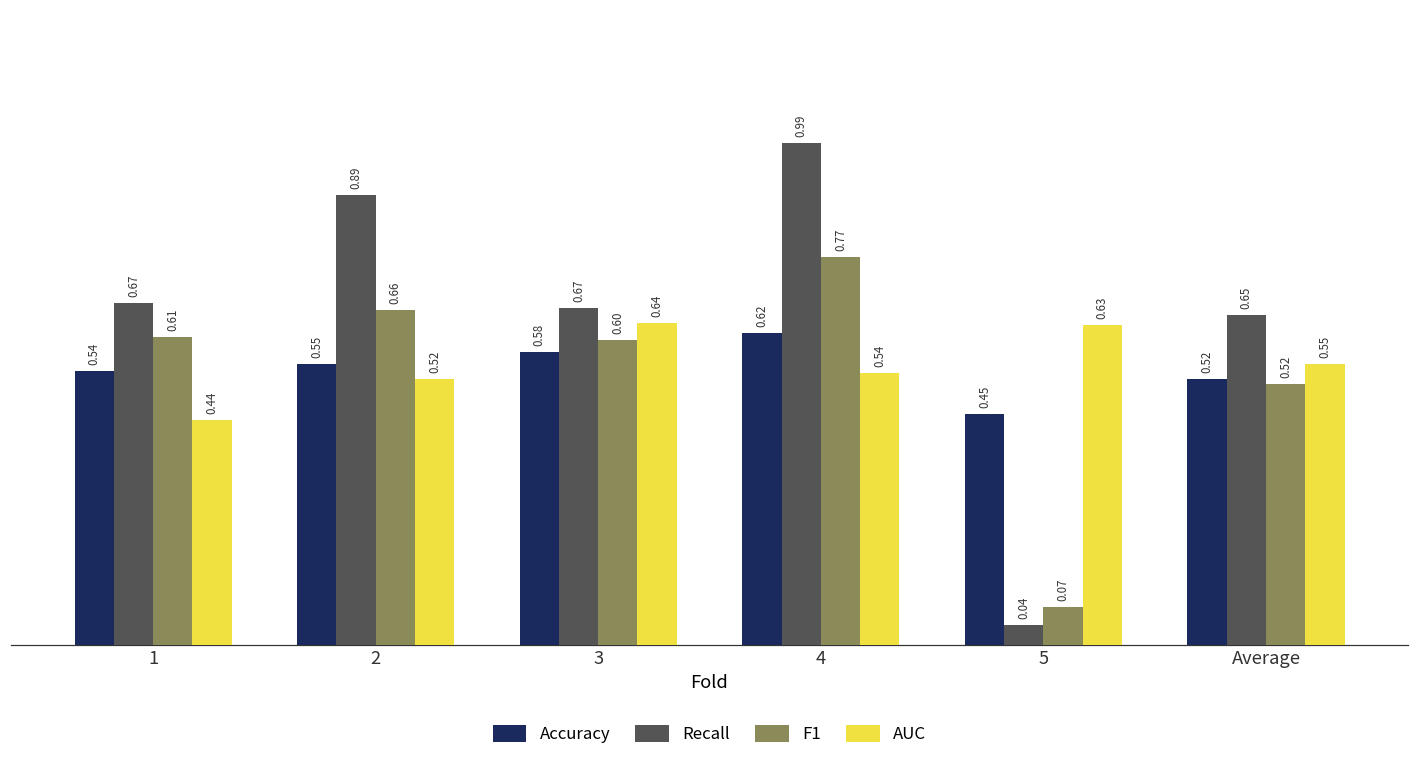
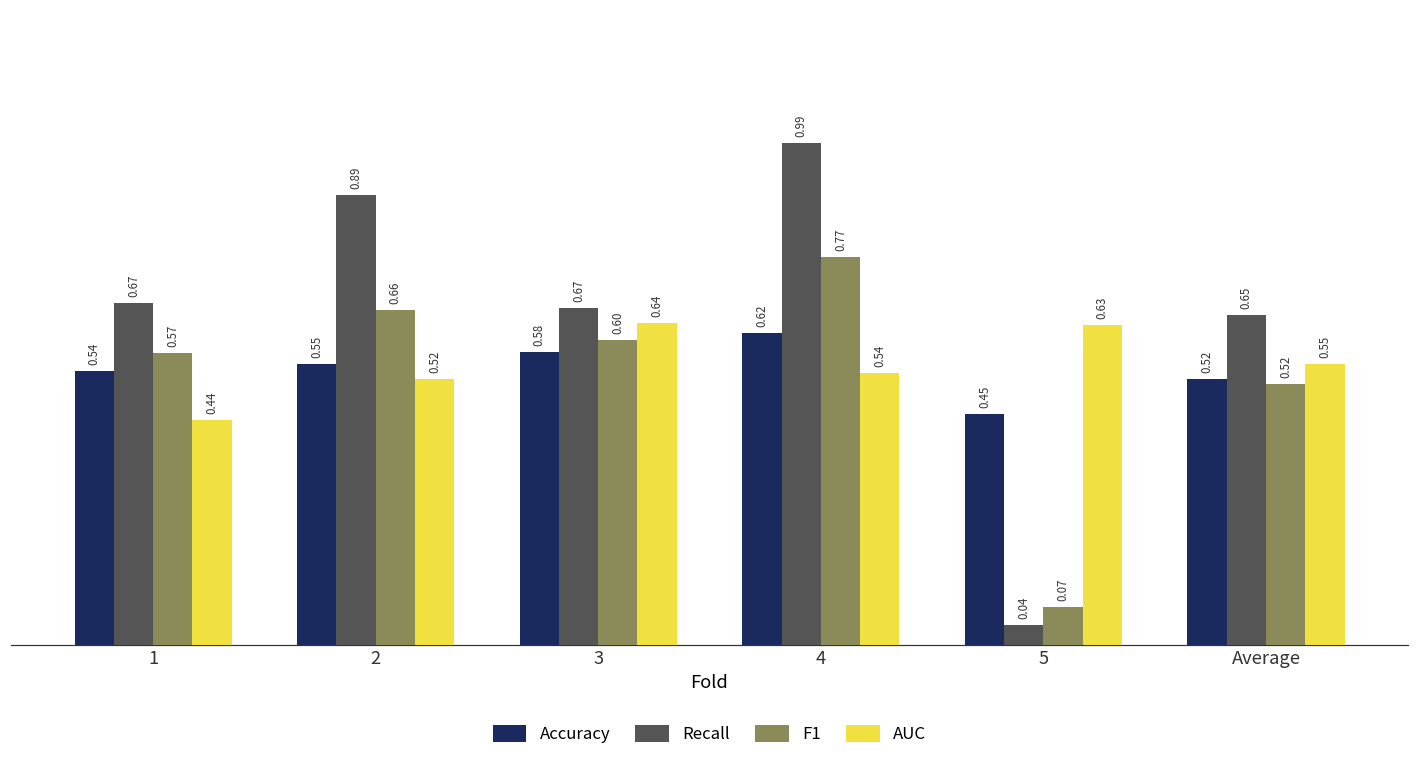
F1, 1: 0.61 -> 0.57
